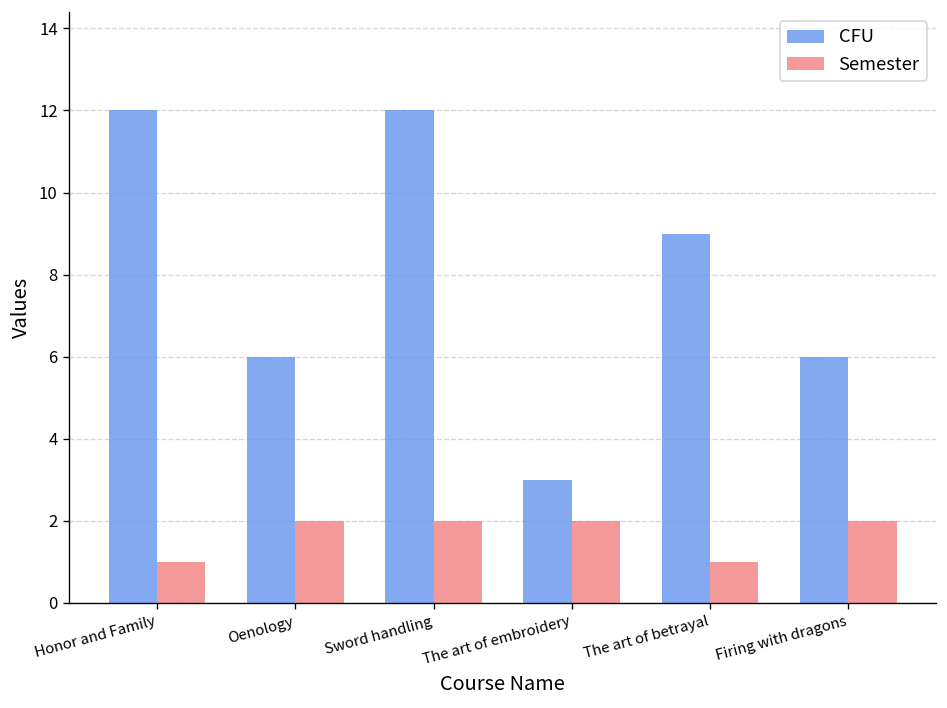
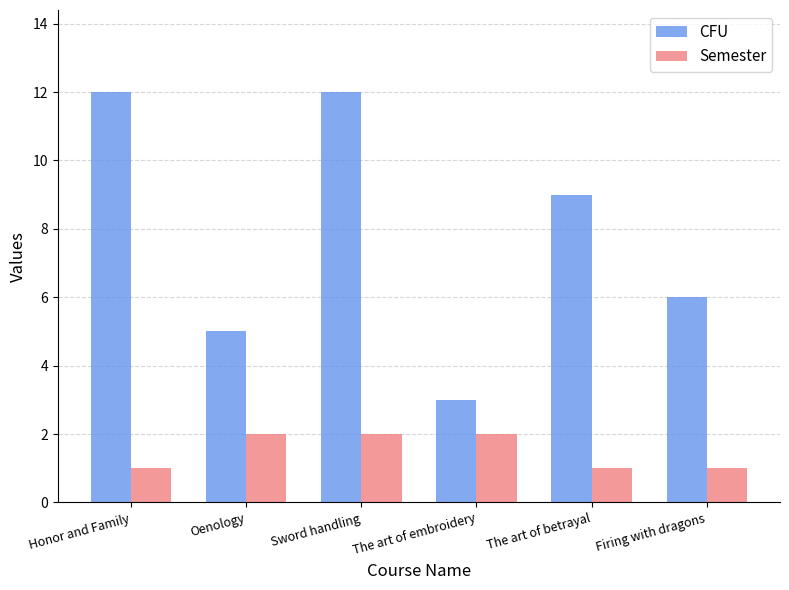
CFU, Oenology: 6 -> 5
Semester, Firing with dragons: 2 -> 1
